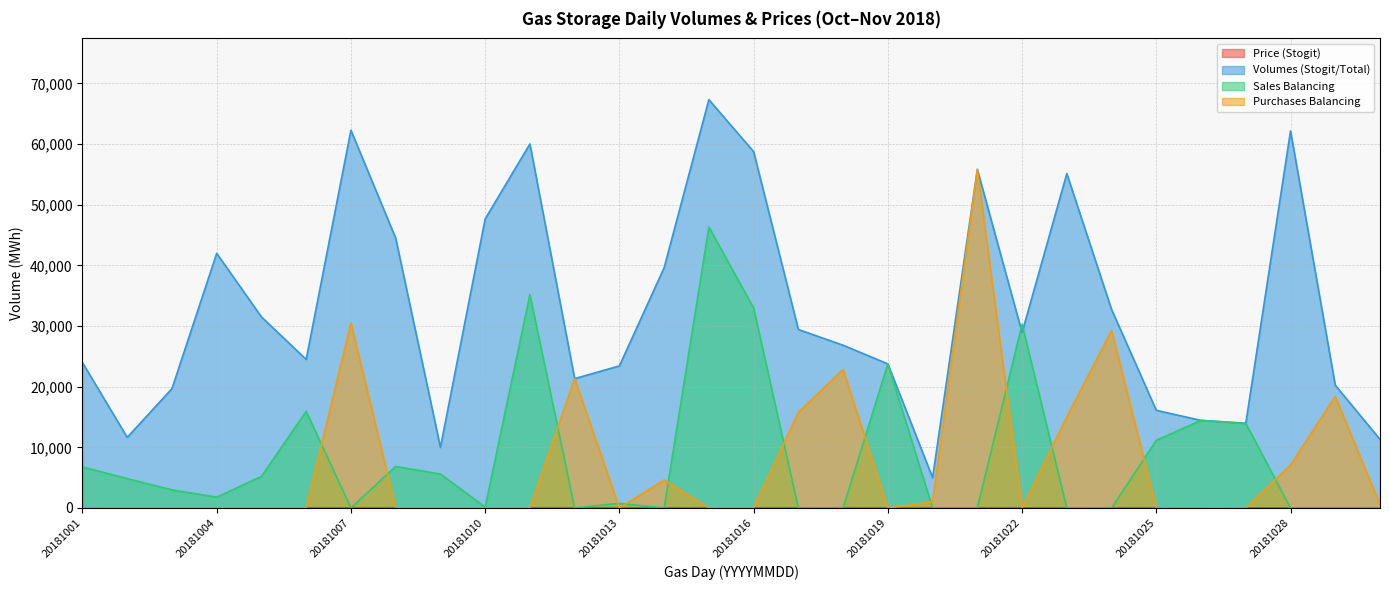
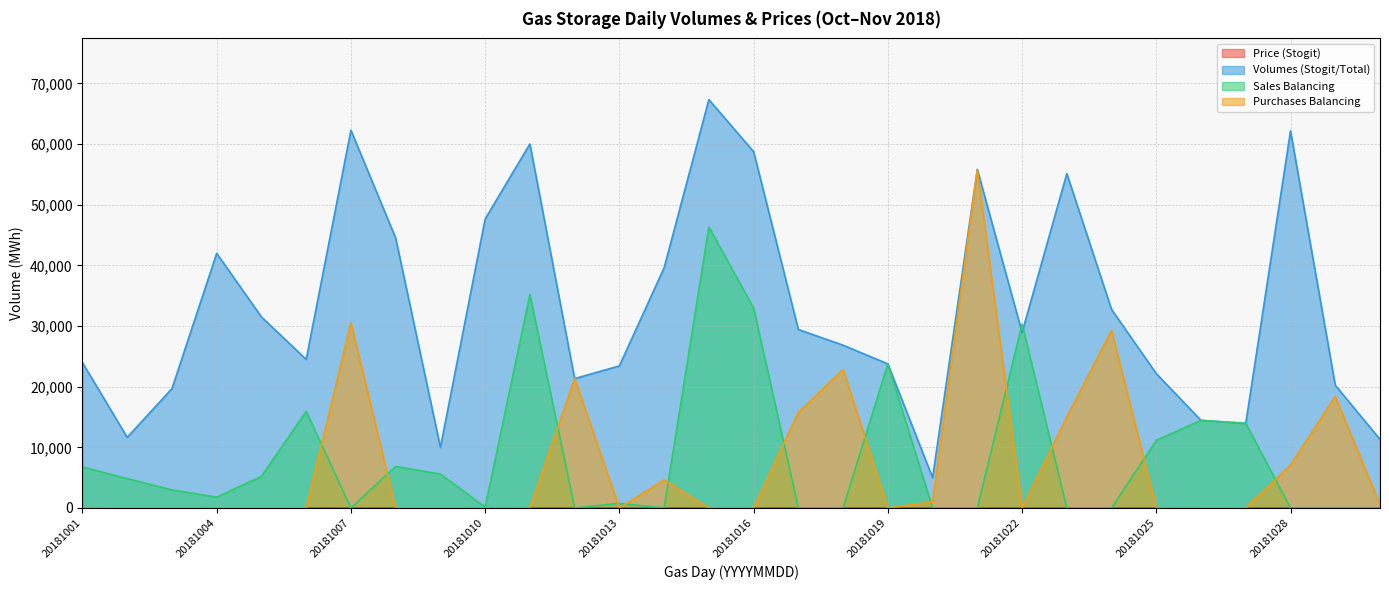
Volumes (Stogit/Total), 20181025: 16,000 -> 22,000
